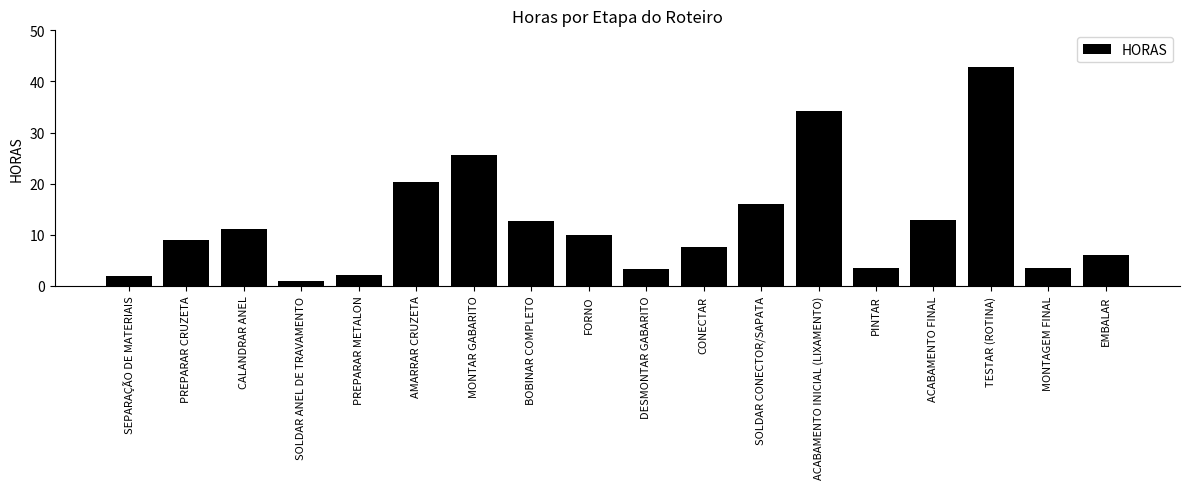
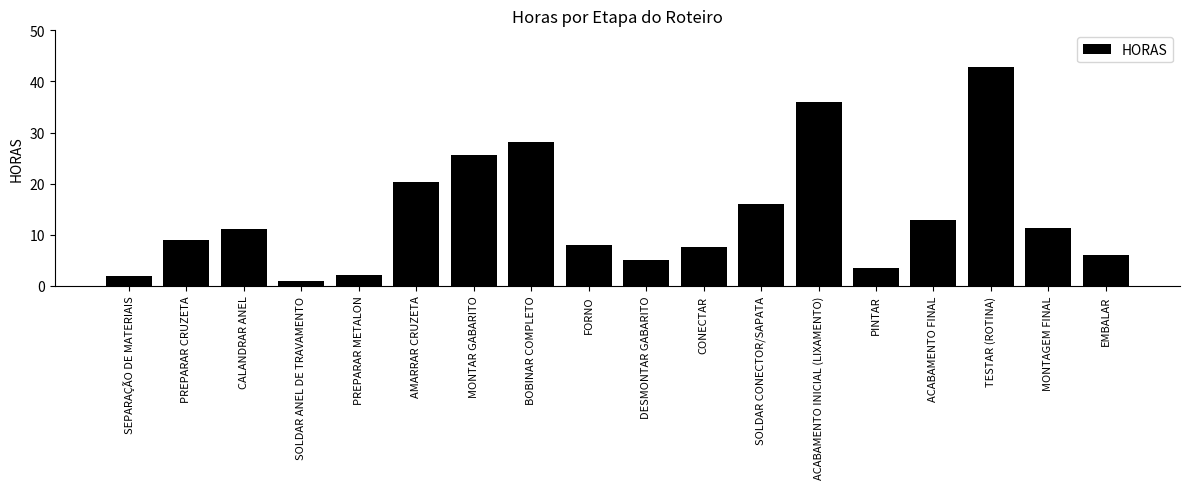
BOBINAR COMPLETO: 13 -> 28
FORNO: 10 -> 8
DESMONTAR GABARITO: 3 -> 5
ACABAMENTO INICIAL (LIXAMENTO): 34 -> 36
MONTAGEM FINAL: 3 -> 11
